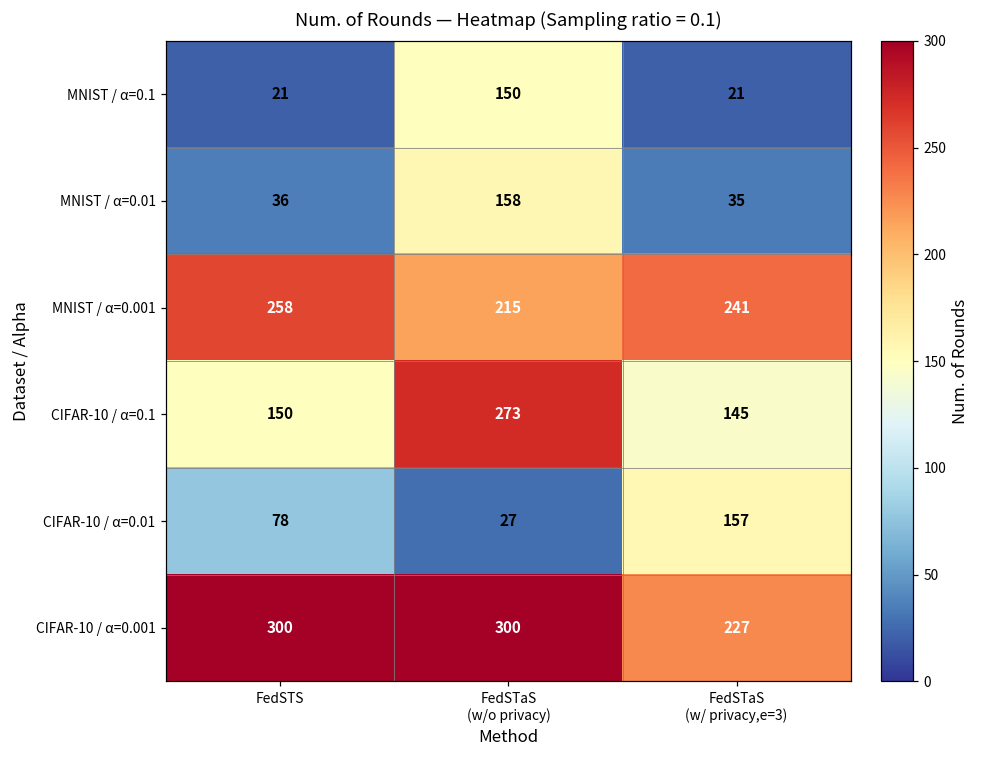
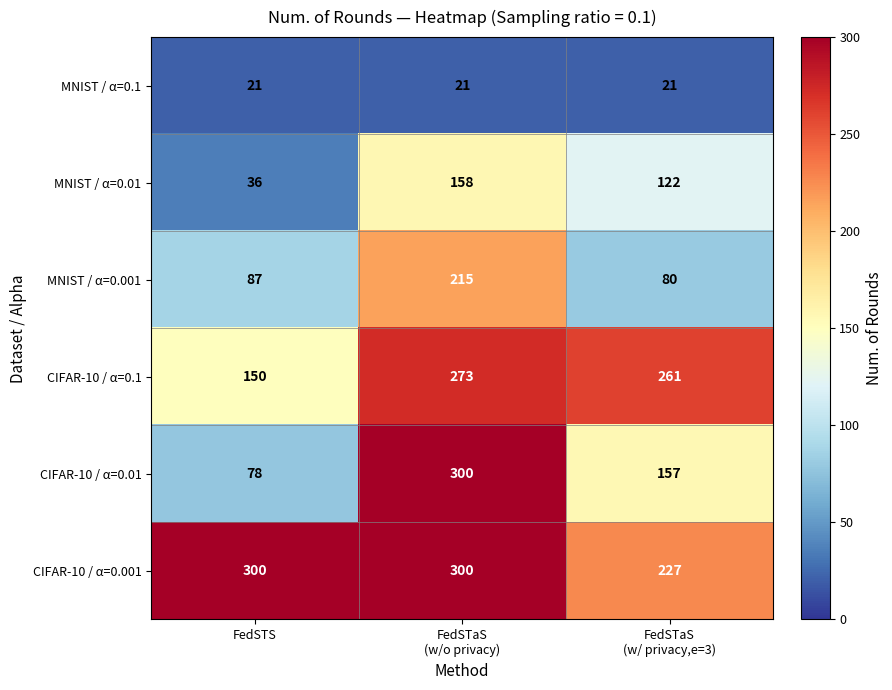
MNIST / α=0.1, FedSTaS (w/o privacy): 150 -> 21
MNIST / α=0.01, FedSTaS (w/ privacy,e=3): 35 -> 122
MNIST / α=0.001, FedSTS: 258 -> 87
MNIST / α=0.001, FedSTaS (w/ privacy,e=3): 241 -> 80
CIFAR-10 / α=0.1, FedSTaS (w/ privacy,e=3): 145 -> 261
CIFAR-10 / α=0.01, FedSTaS (w/o privacy): 27 -> 300
